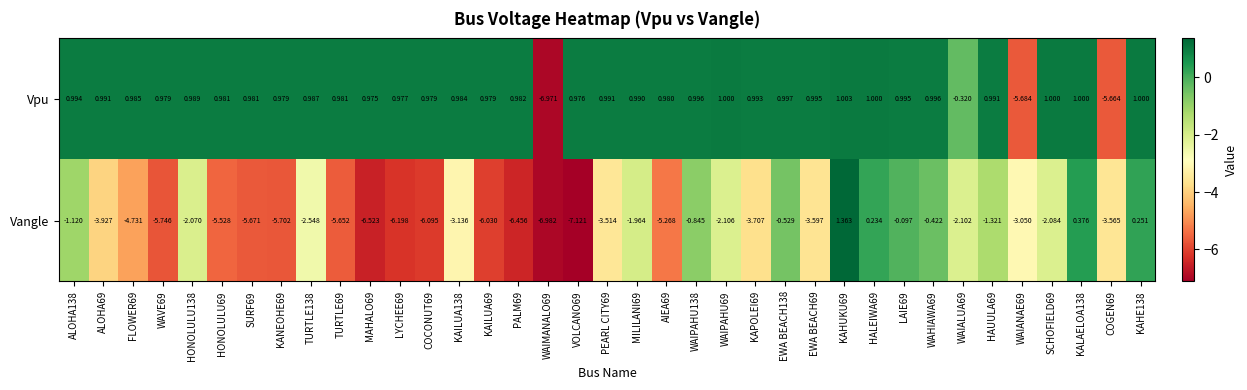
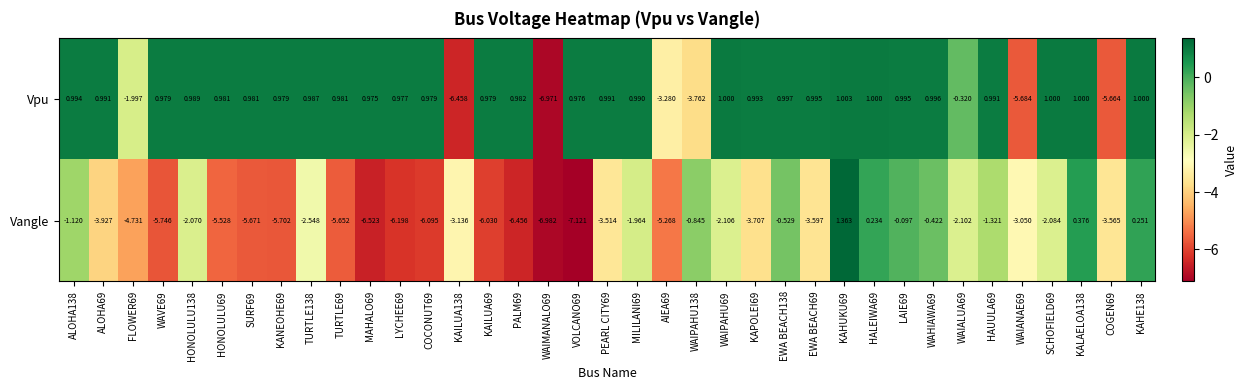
Vpu, FLOWER69: 0.985 -> -1.997
Vpu, KAILUA138: 0.984 -> -6.458
Vpu, AIEA69: 0.980 -> -3.280
Vpu, WAIPAHU138: 0.996 -> -3.762
